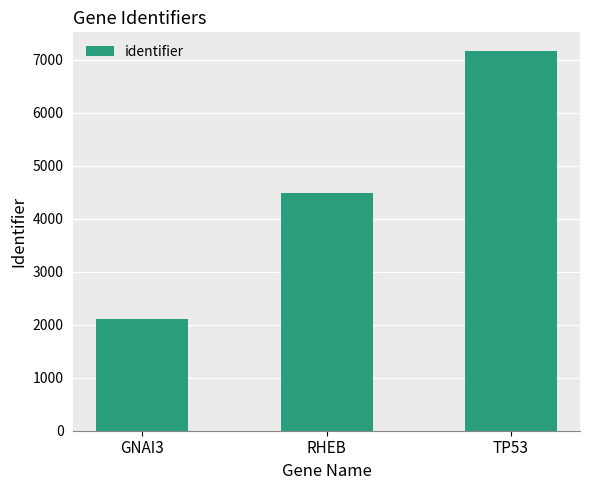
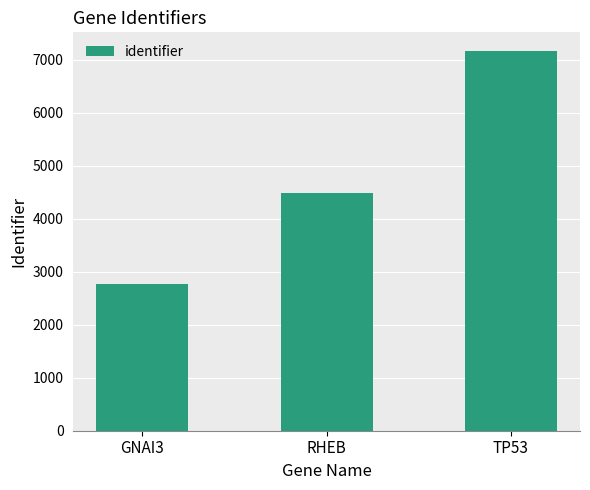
GNAI3: 2100 -> 2800
